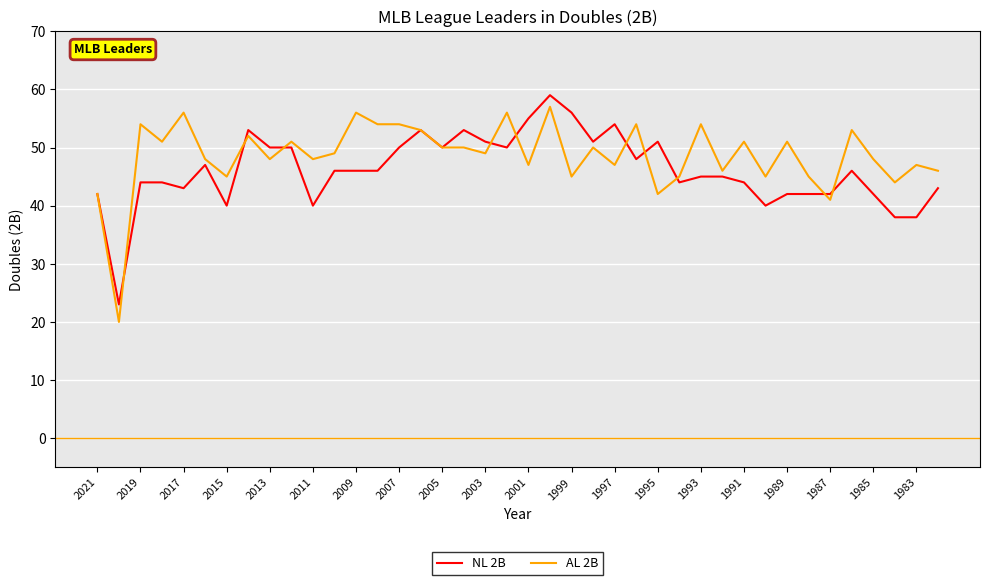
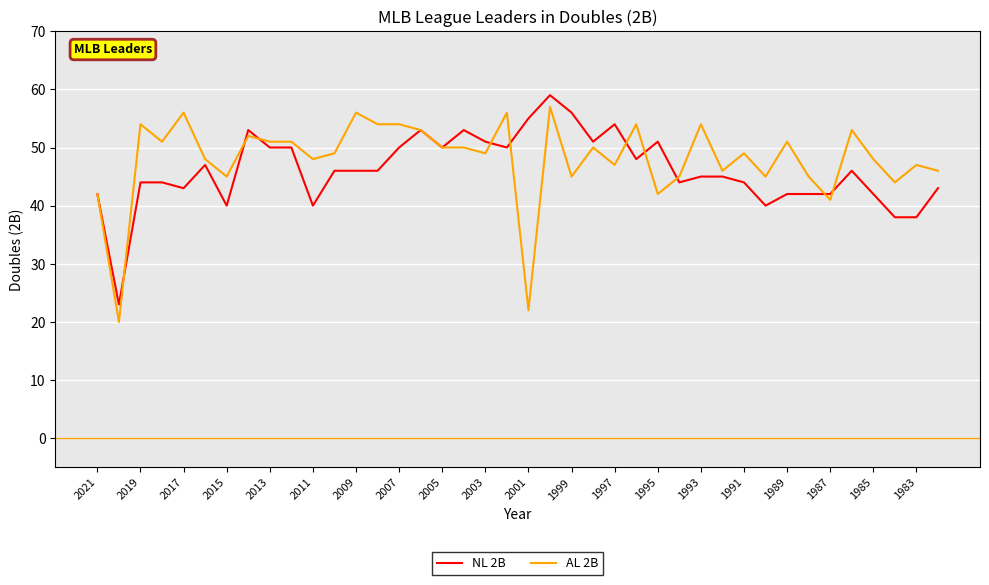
AL 2B, 2013: 48 -> 51
AL 2B, 2001: 47 -> 22
AL 2B, 1991: 51 -> 49
